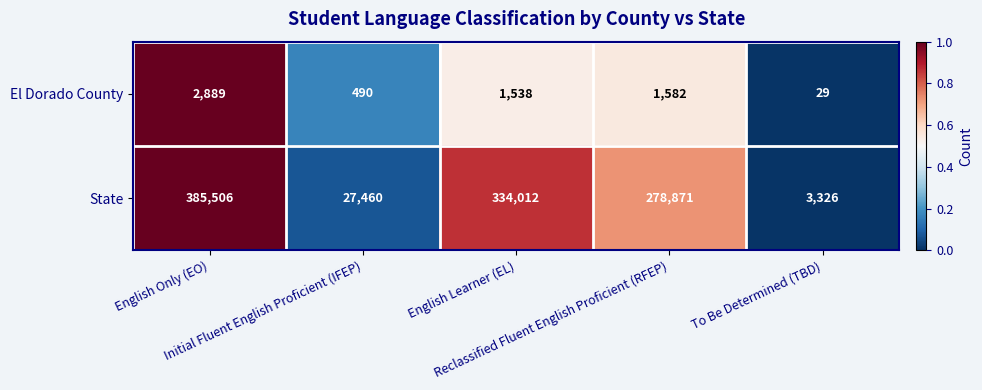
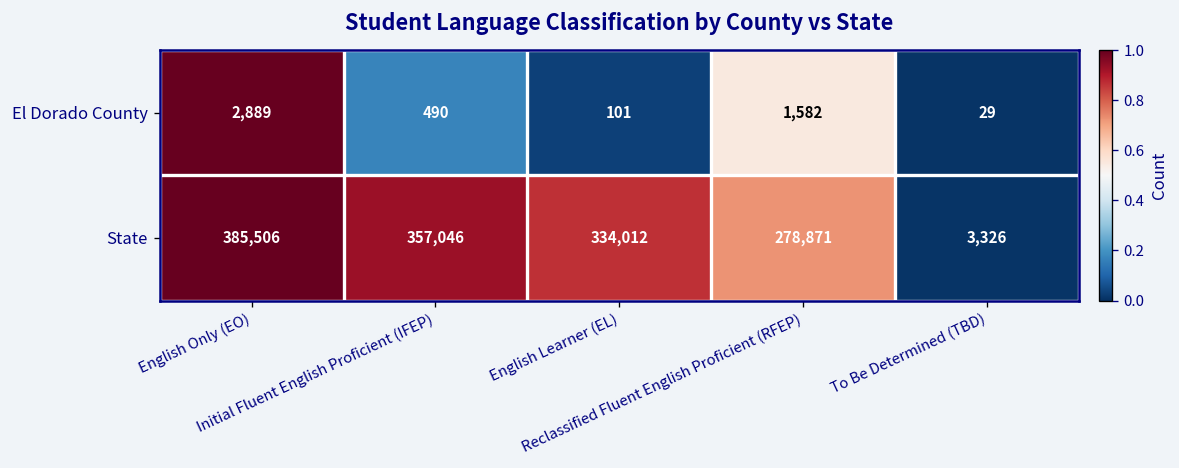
El Dorado County, English Learner (EL): 1,538 -> 101
State, Initial Fluent English Proficient (IFEP): 27,460 -> 357,046
